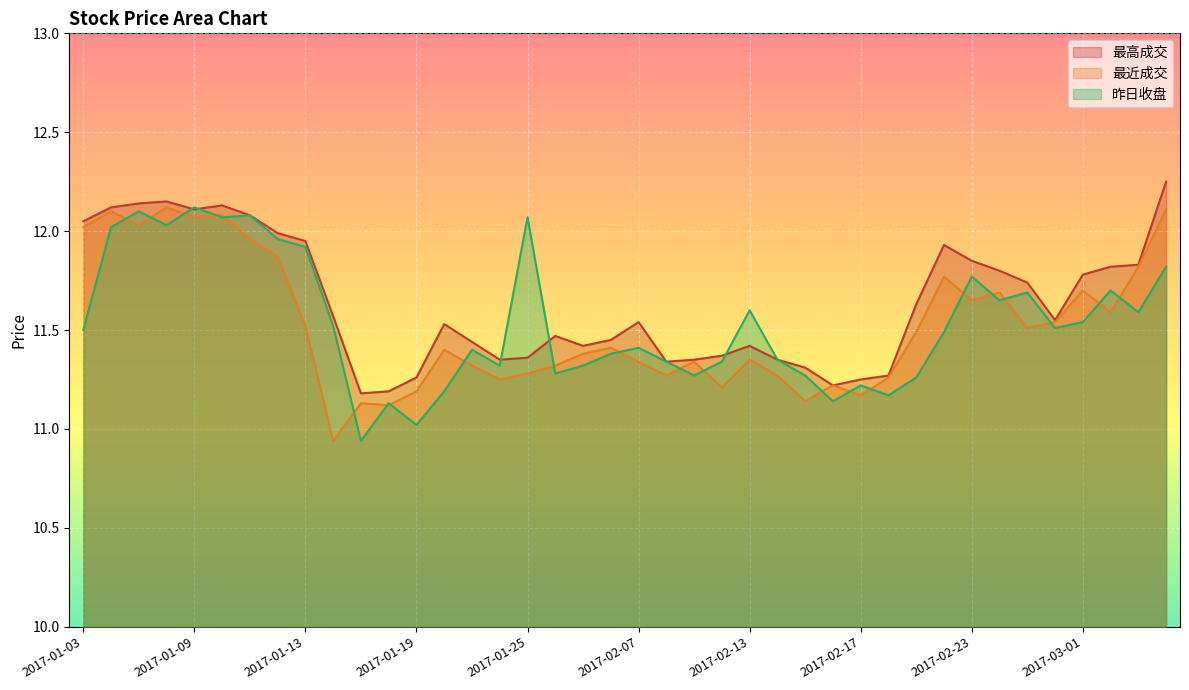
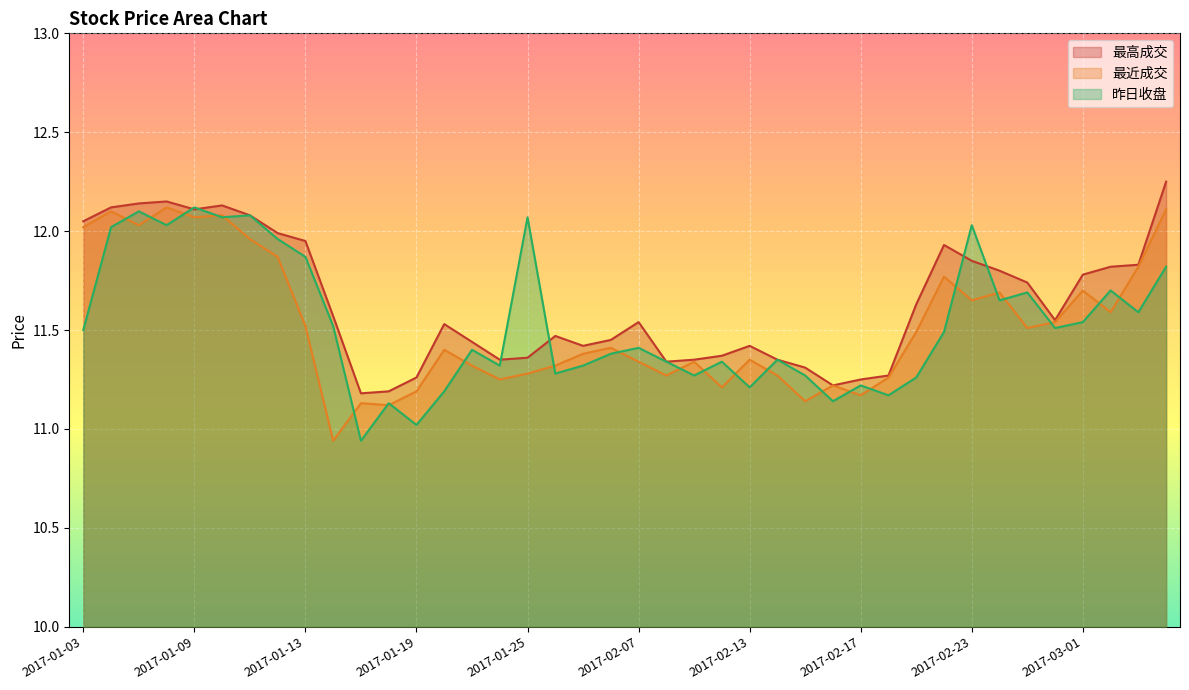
昨日收盘, 2017-01-13: 11.92 -> 11.87
昨日收盘, 2017-02-13: 11.60 -> 11.21
昨日收盘, 2017-02-23: 11.77 -> 12.03
